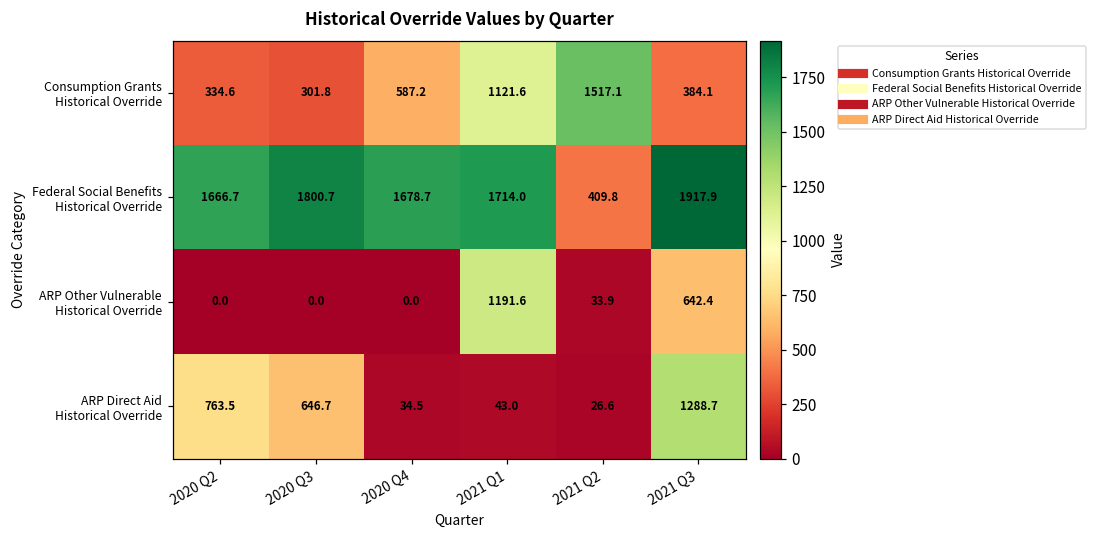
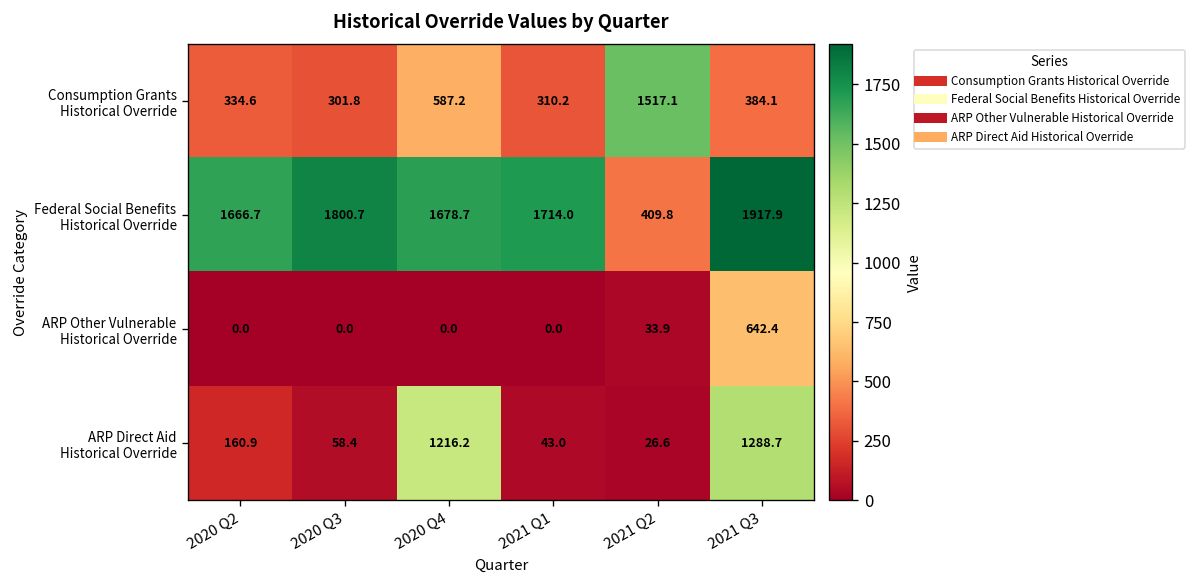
Consumption Grants Historical Override, 2021 Q1: 1121.6 -> 310.2
ARP Other Vulnerable Historical Override, 2021 Q1: 1191.6 -> 0.0
ARP Direct Aid Historical Override, 2020 Q2: 763.5 -> 160.9
ARP Direct Aid Historical Override, 2020 Q3: 646.7 -> 58.4
ARP Direct Aid Historical Override, 2020 Q4: 34.5 -> 1216.2
